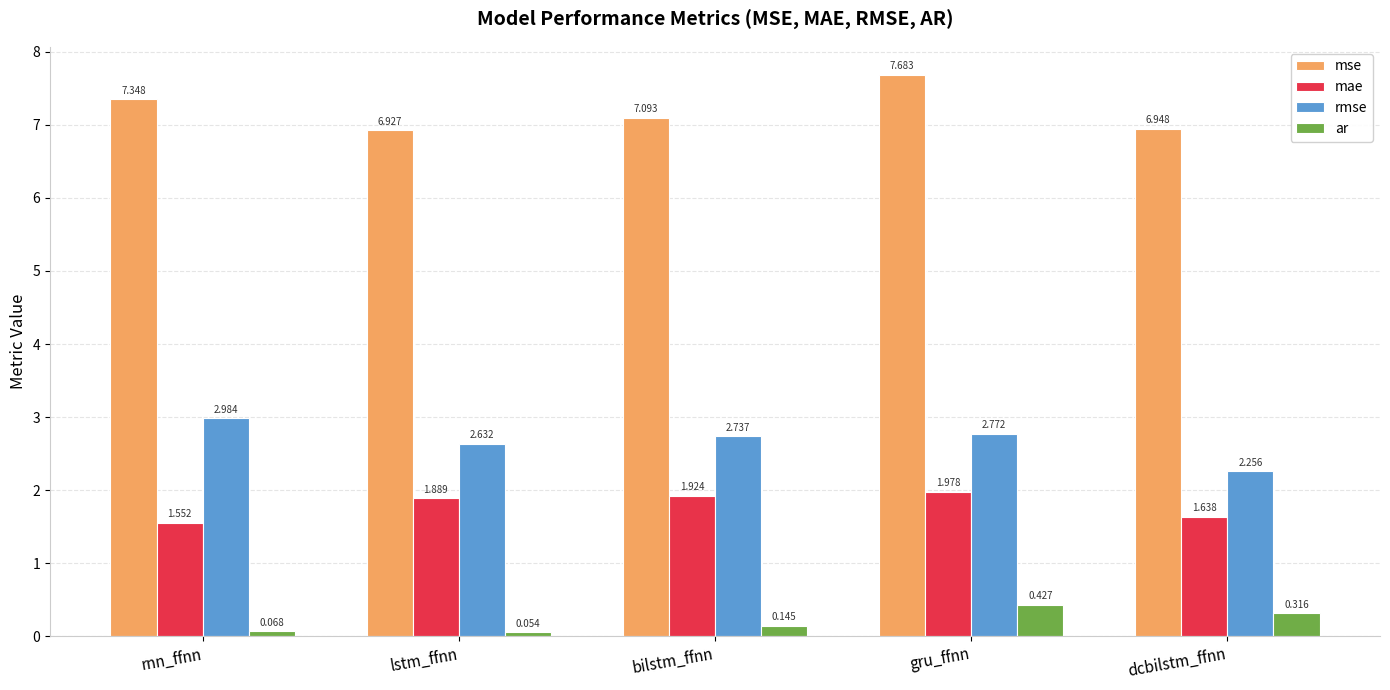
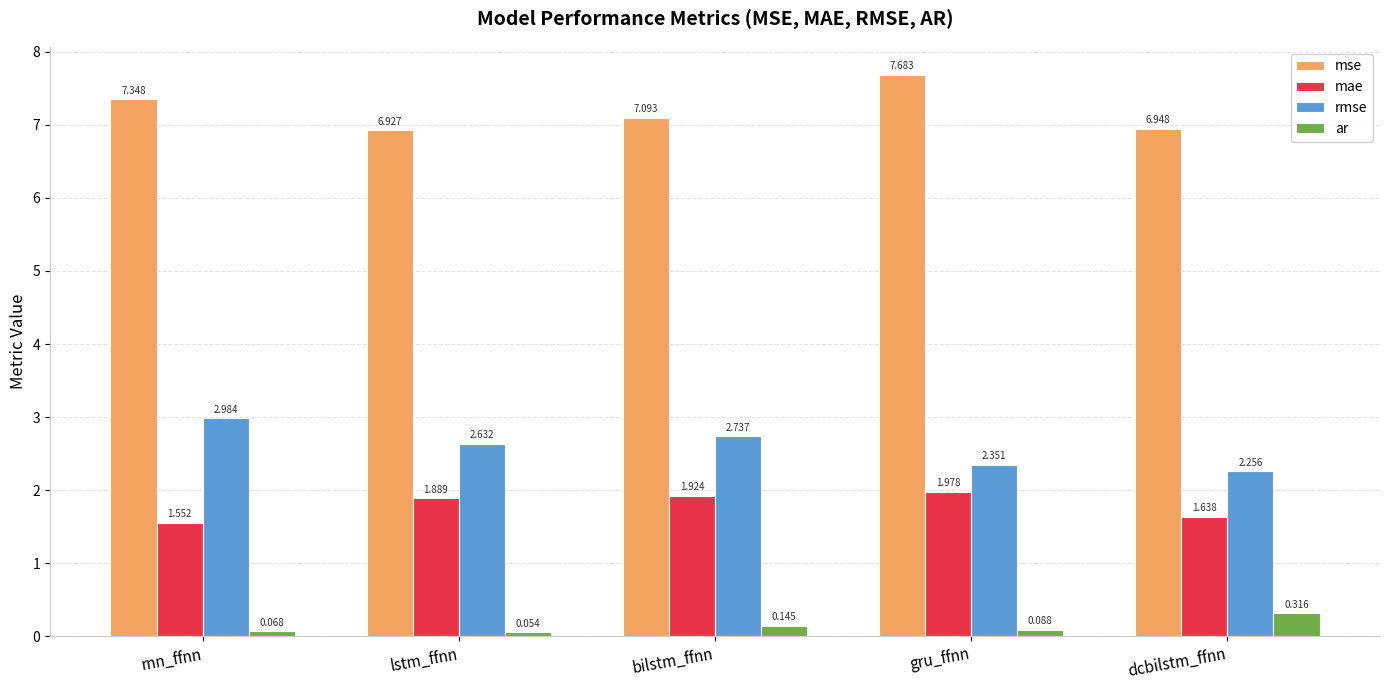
rmse, gru_ffnn: 2.772 -> 2.351
ar, gru_ffnn: 0.427 -> 0.088
